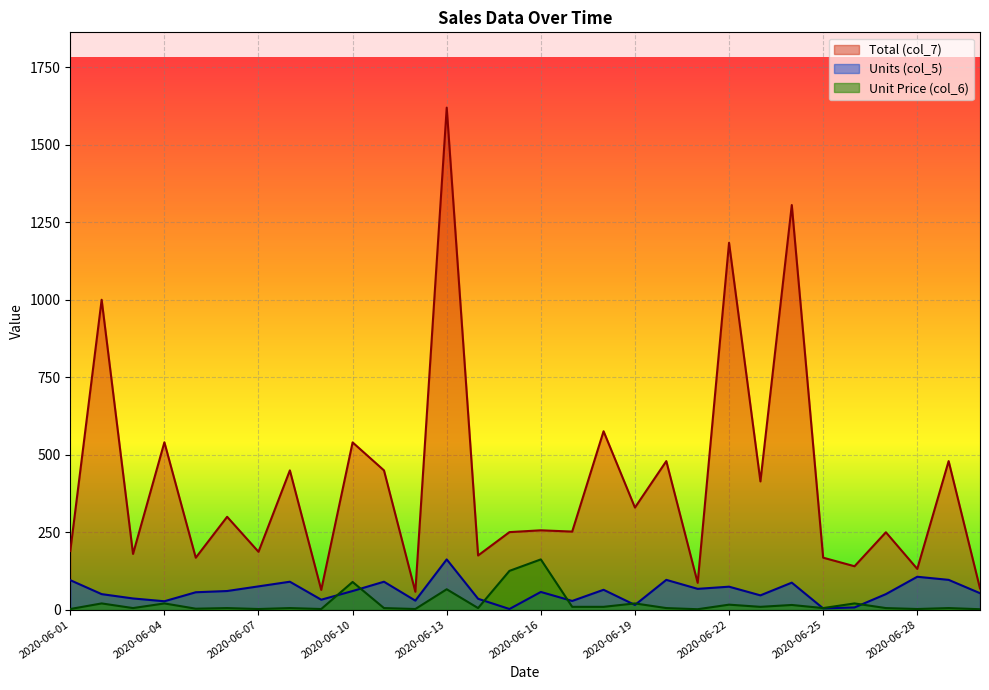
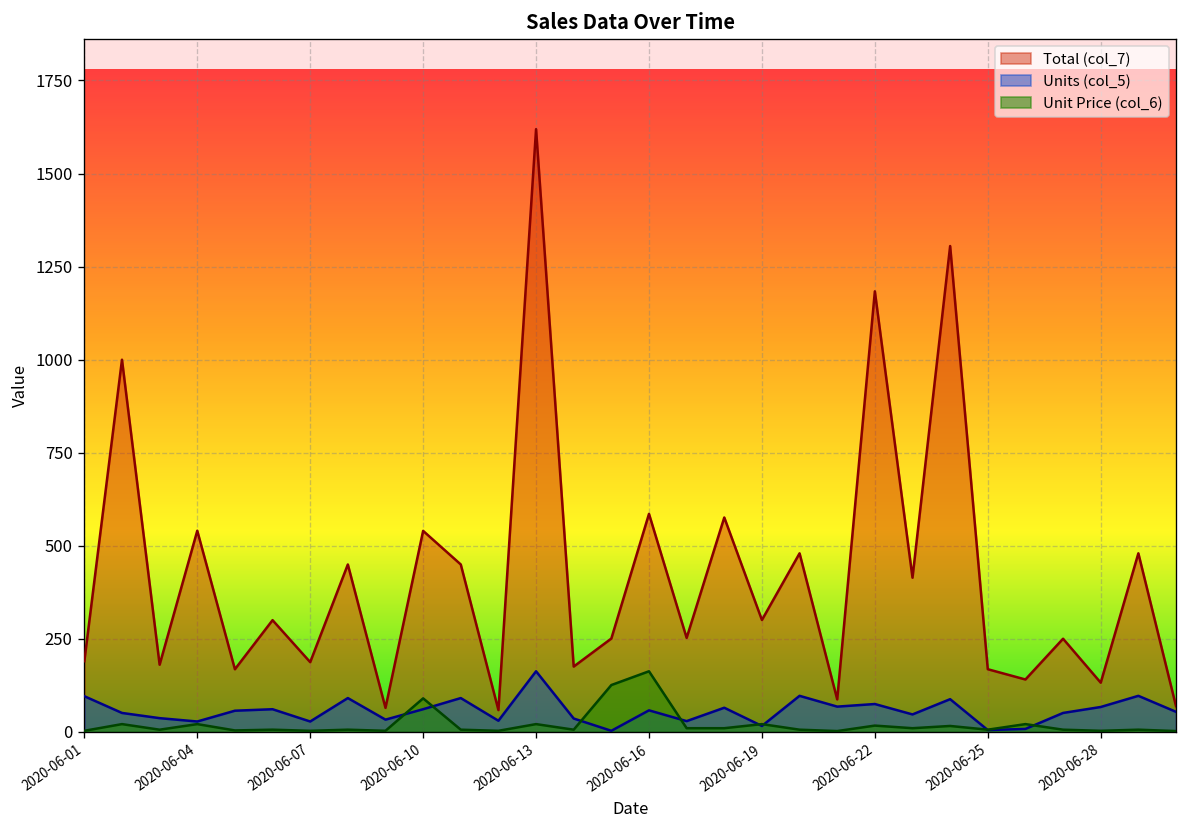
Units (col_5), 2020-06-07: 80 -> 30
Unit Price (col_6), 2020-06-13: 70 -> 20
Total (col_7), 2020-06-16: 260 -> 590
Total (col_7), 2020-06-19: 330 -> 300
Units (col_5), 2020-06-28: 110 -> 70
